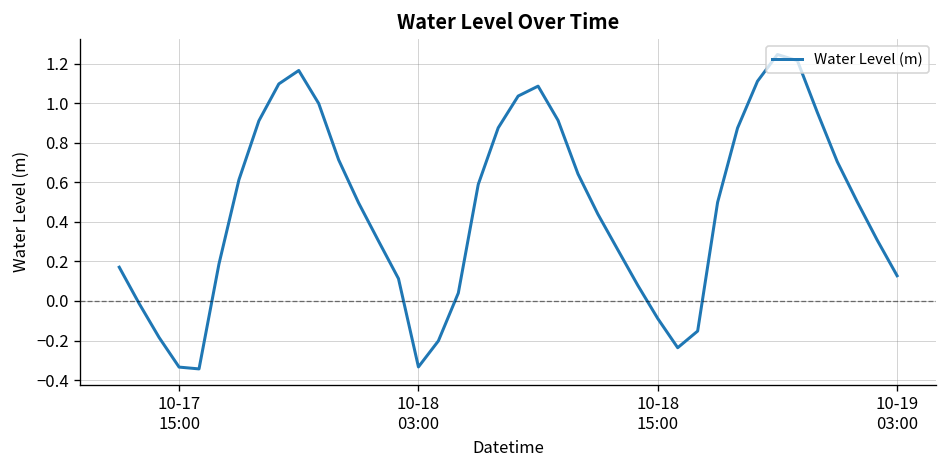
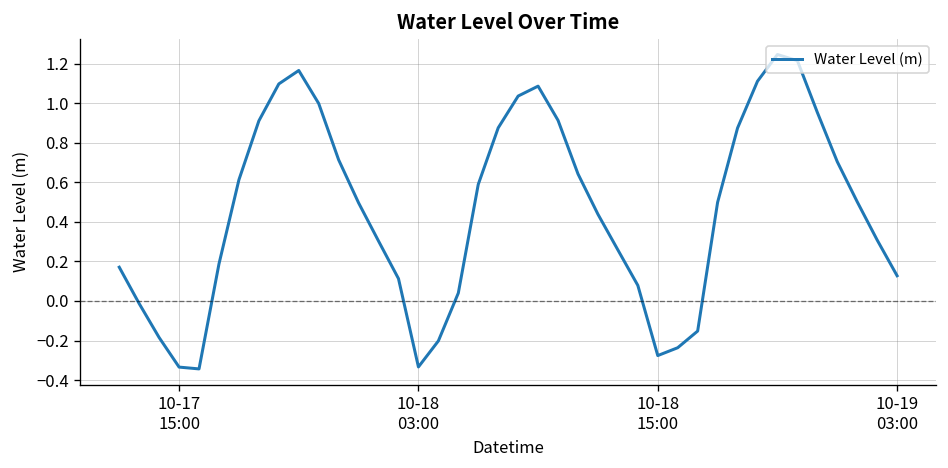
10-18 15:00: -0.09 -> -0.28
